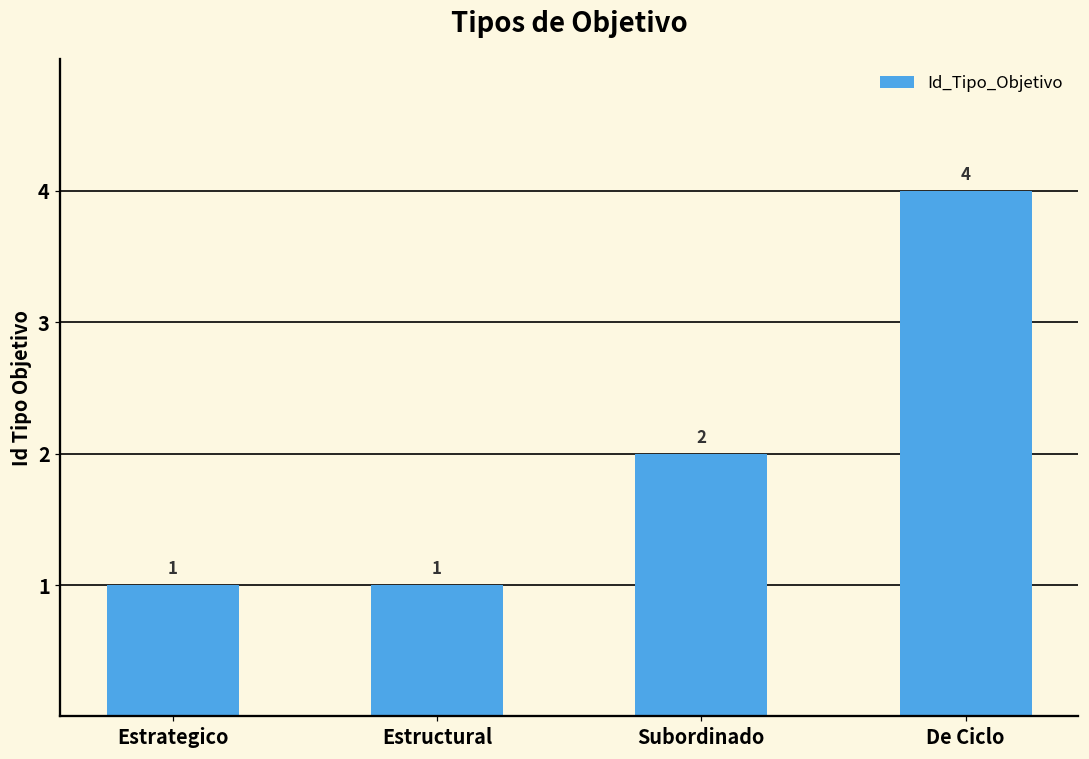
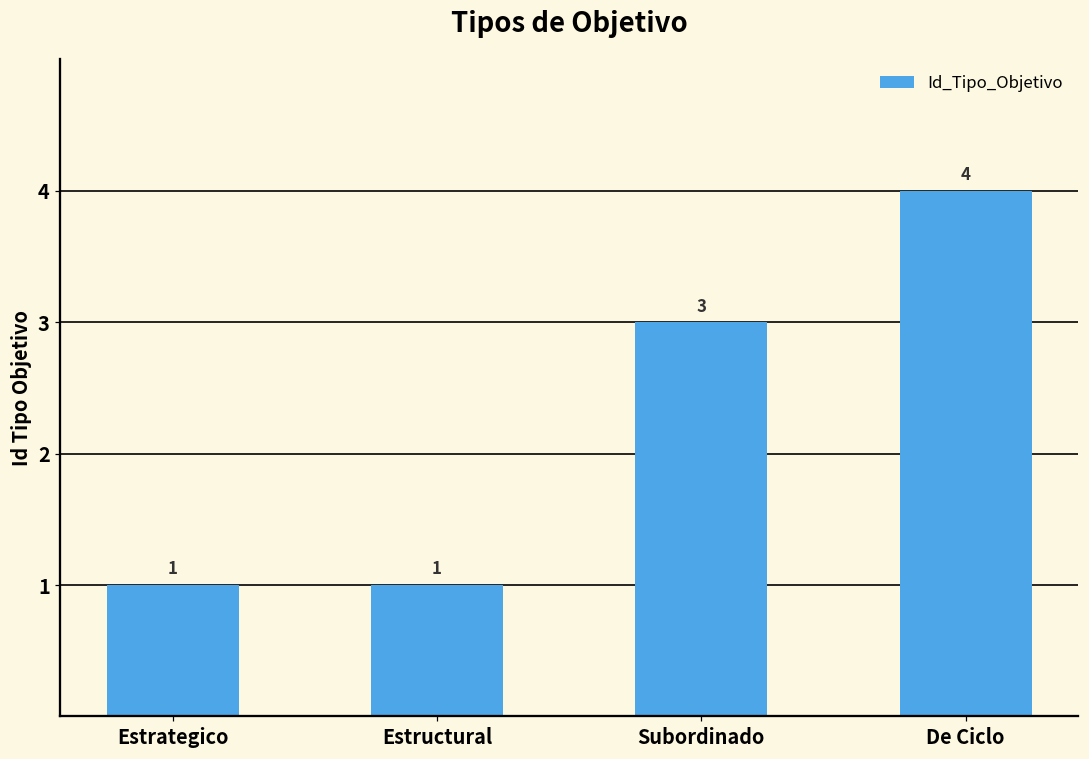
Subordinado: 2 -> 3
